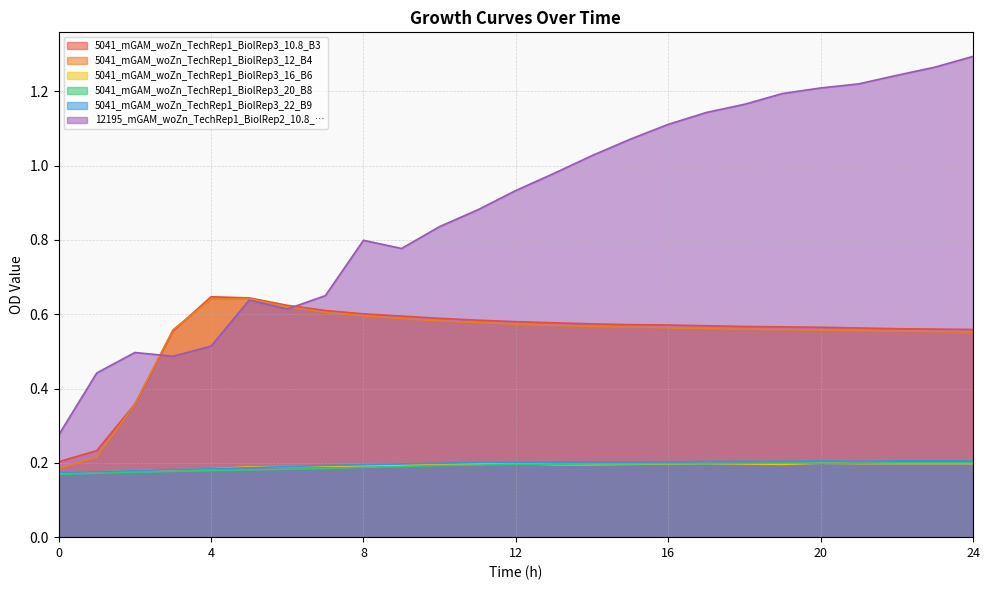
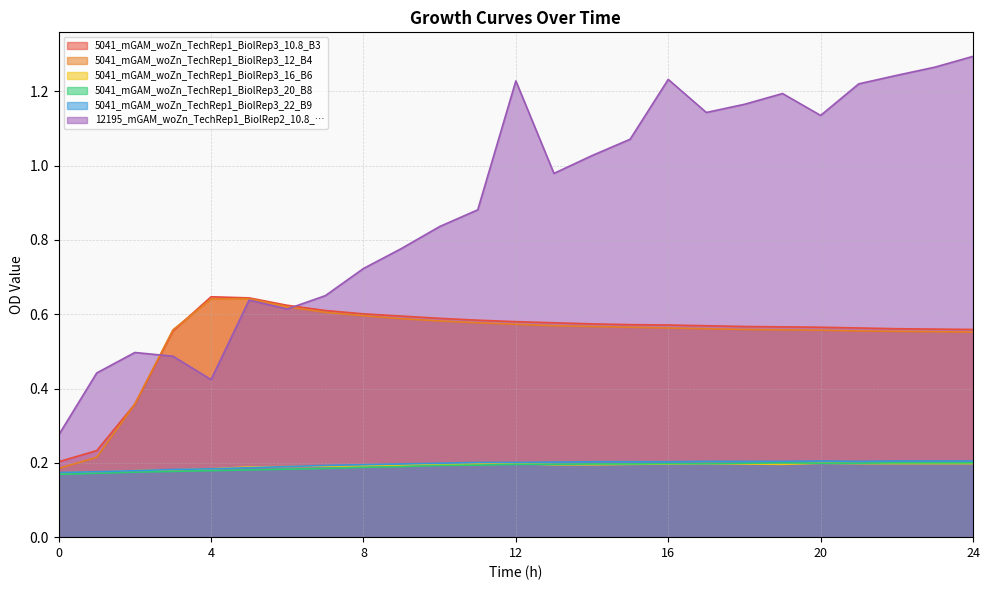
12195_mGAM_woZn_TechRep1_BiolRep2_10.8_…, 4: 0.51 -> 0.42
12195_mGAM_woZn_TechRep1_BiolRep2_10.8_…, 8: 0.80 -> 0.72
12195_mGAM_woZn_TechRep1_BiolRep2_10.8_…, 12: 0.93 -> 1.23
12195_mGAM_woZn_TechRep1_BiolRep2_10.8_…, 16: 1.11 -> 1.23
12195_mGAM_woZn_TechRep1_BiolRep2_10.8_…, 20: 1.21 -> 1.14
